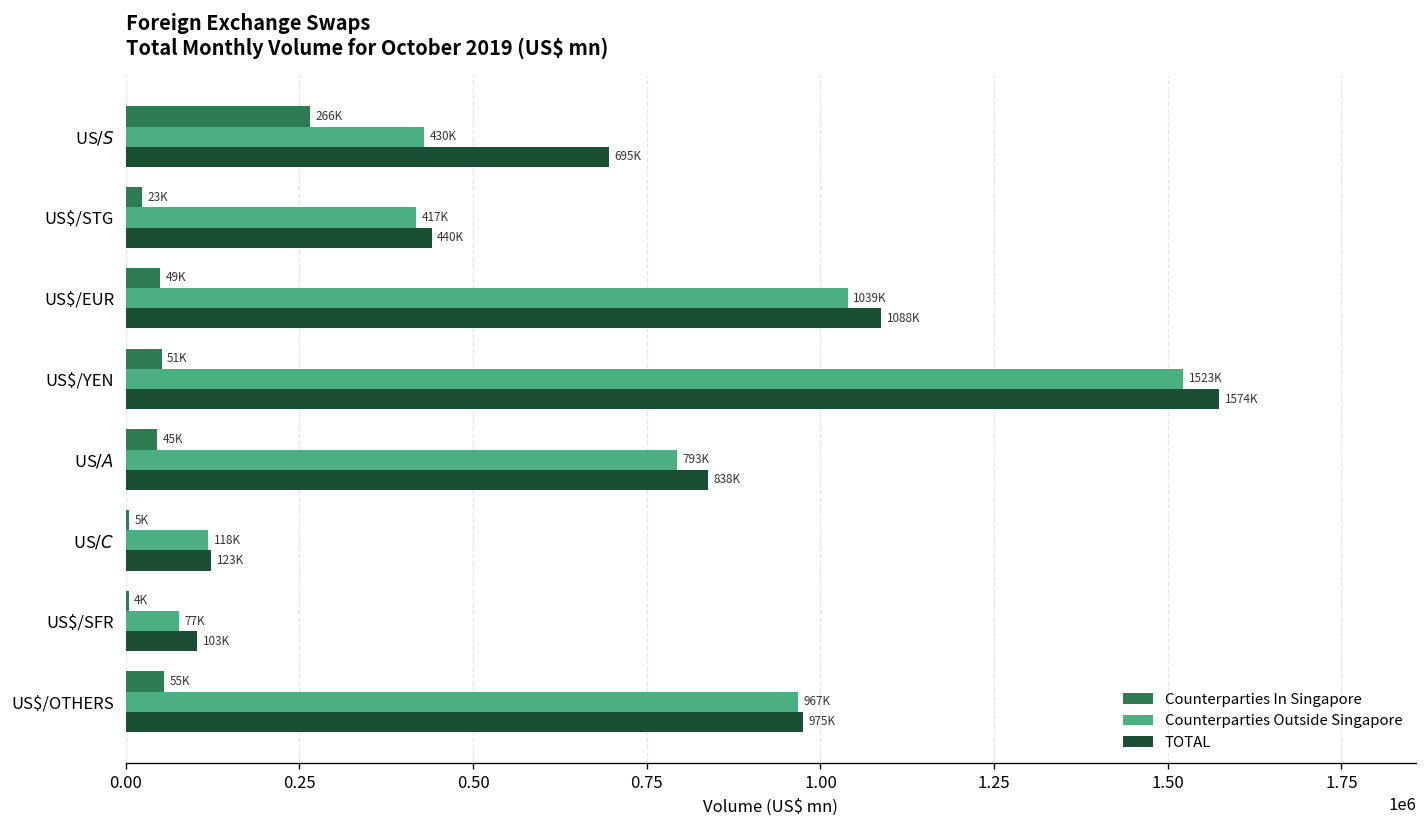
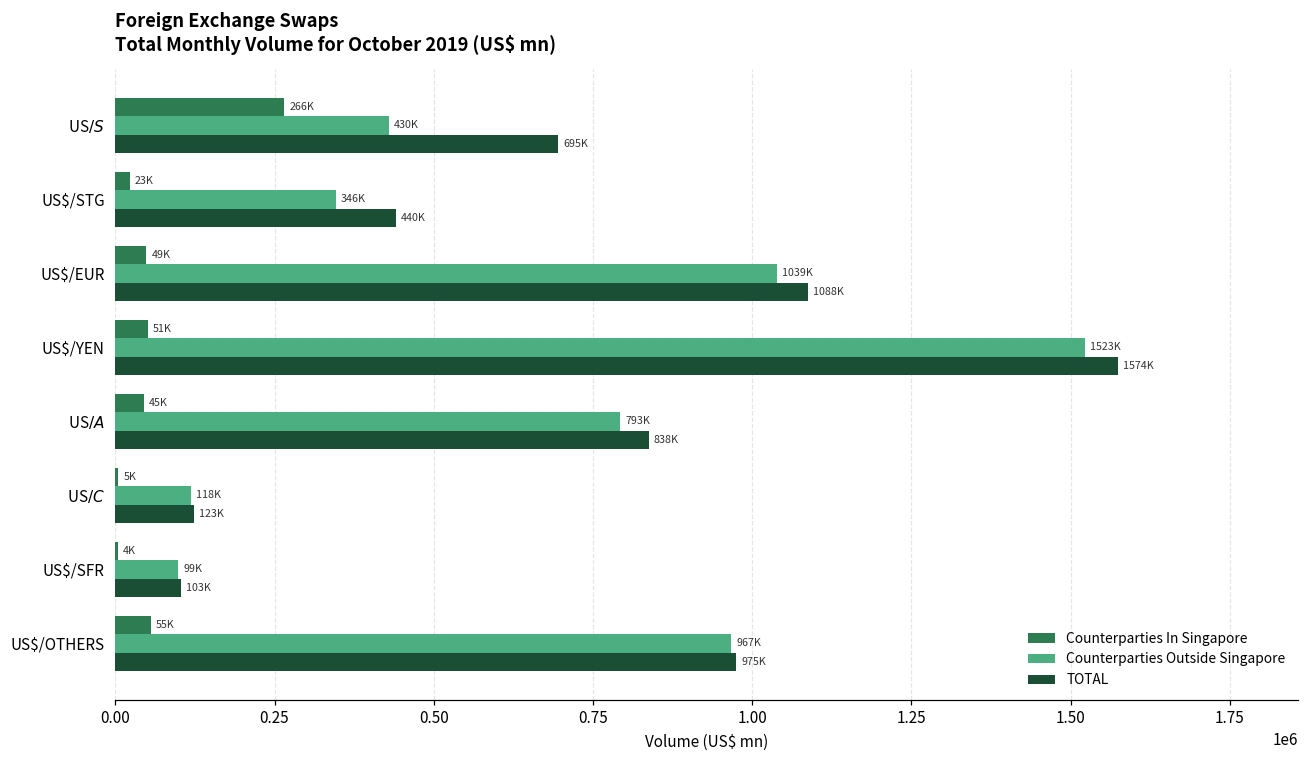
Counterparties Outside Singapore, US$/STG: 417K -> 346K
Counterparties Outside Singapore, US$/SFR: 77K -> 99K
